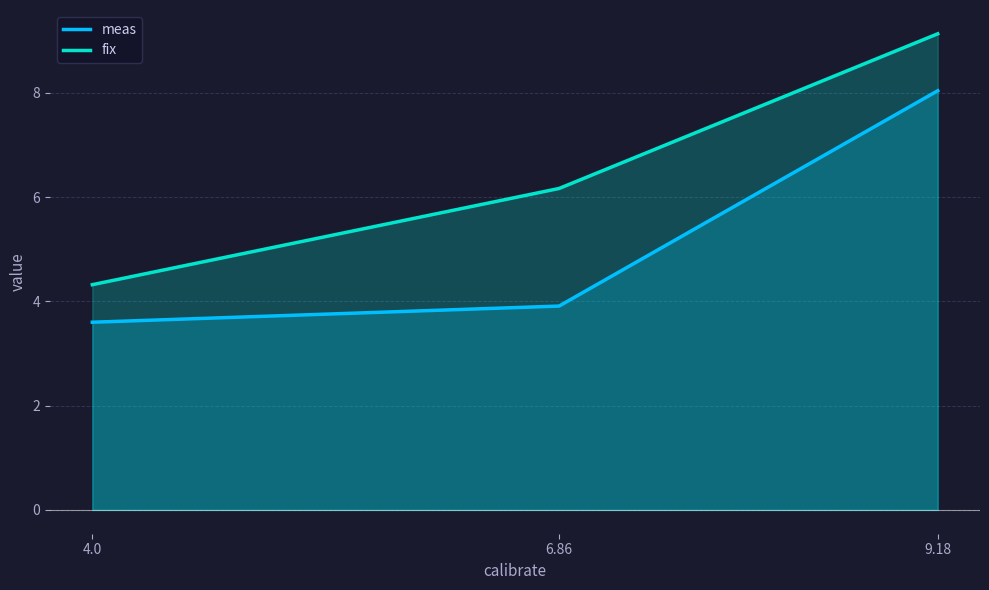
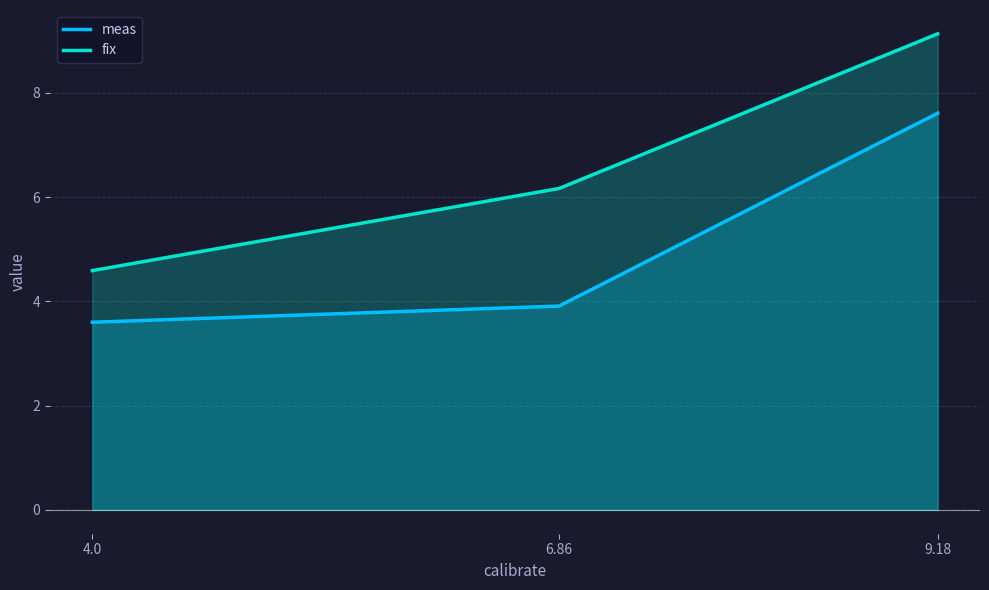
fix, 4.0: 4.3 -> 4.6
meas, 9.18: 8.0 -> 7.6
